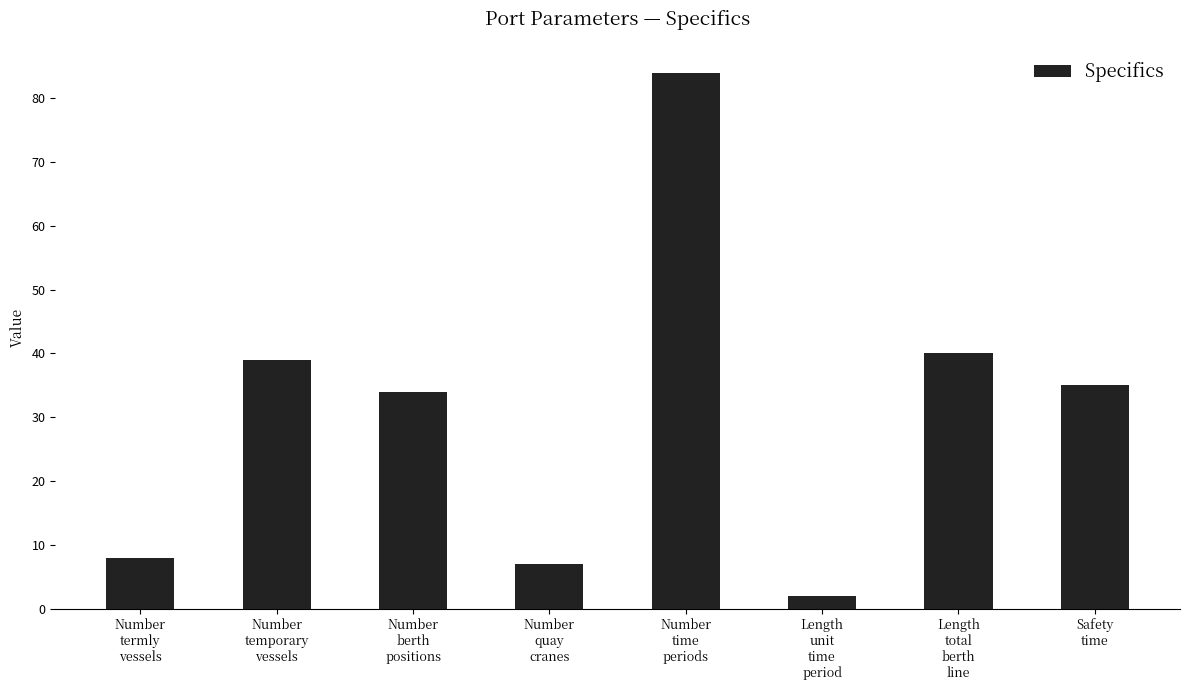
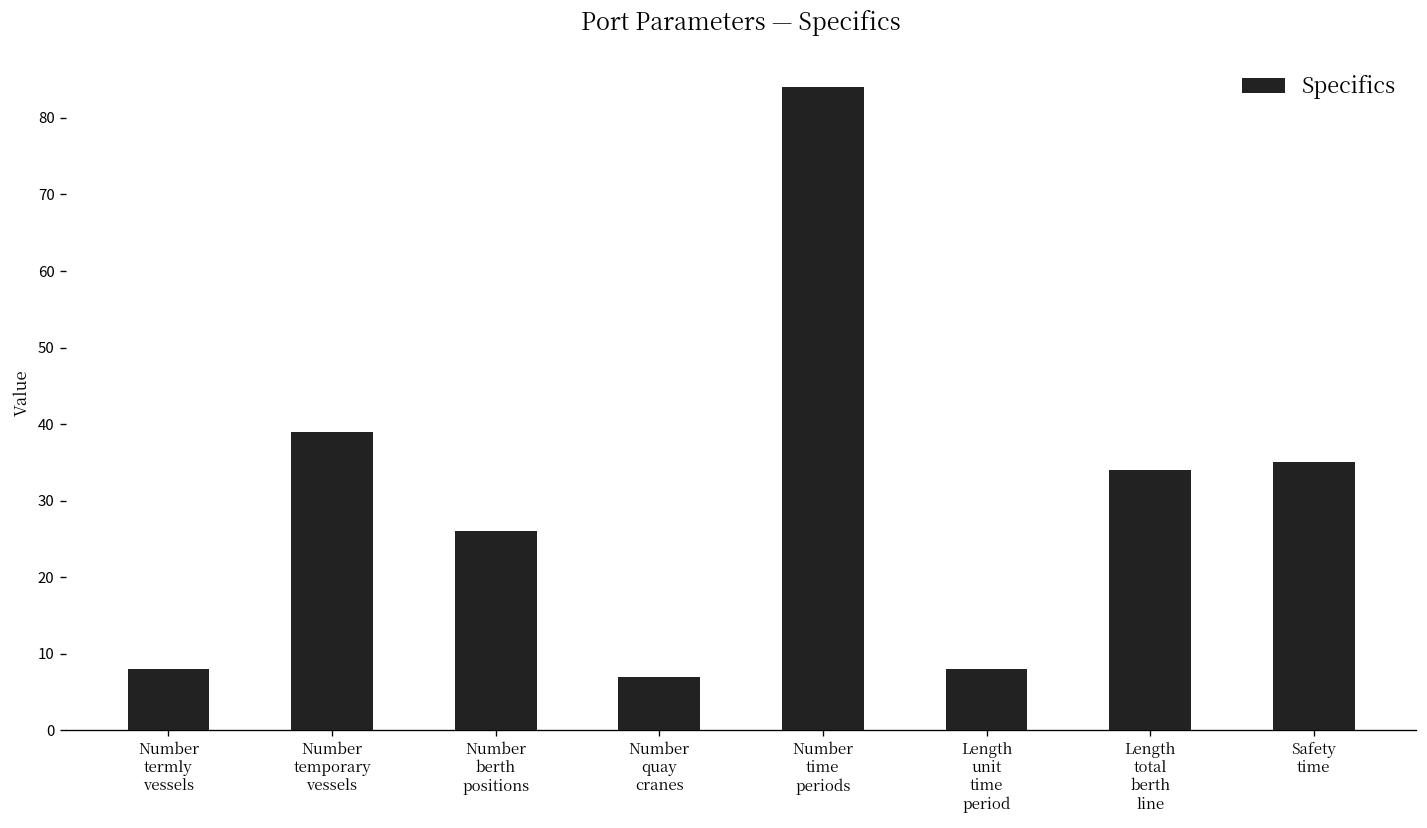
Number berth positions: 34 -> 26
Length unit time period: 2 -> 8
Length total berth line: 40 -> 34
